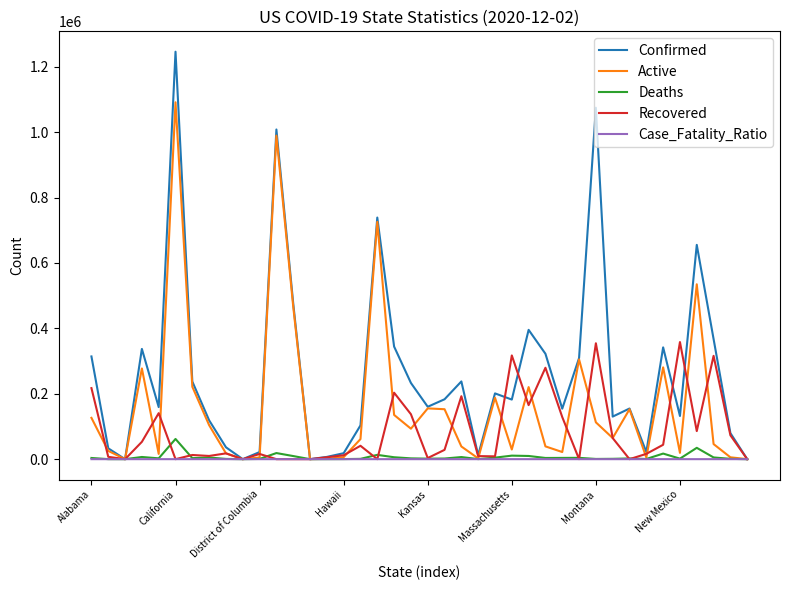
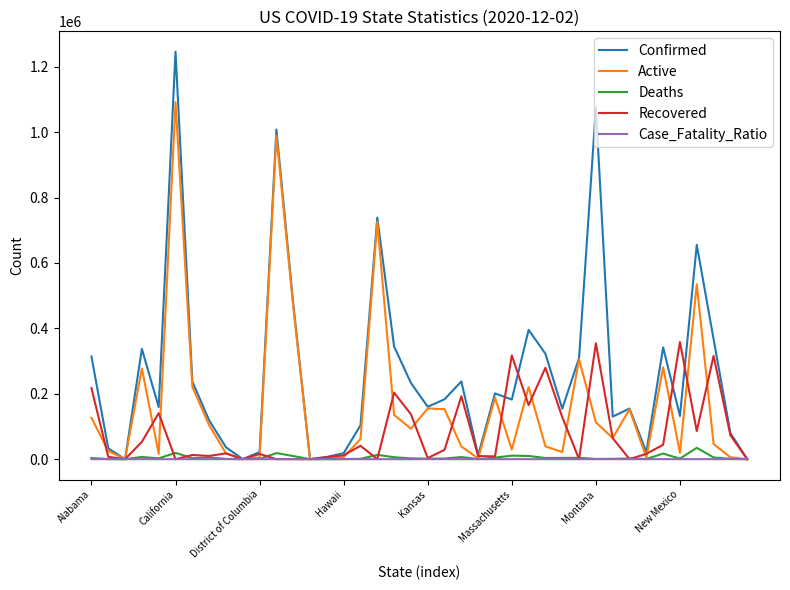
Deaths, California: 60000 -> 20000
